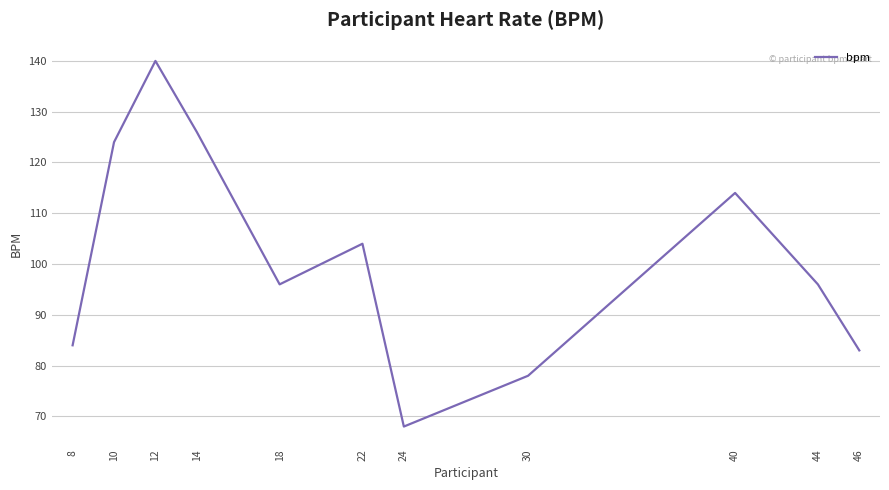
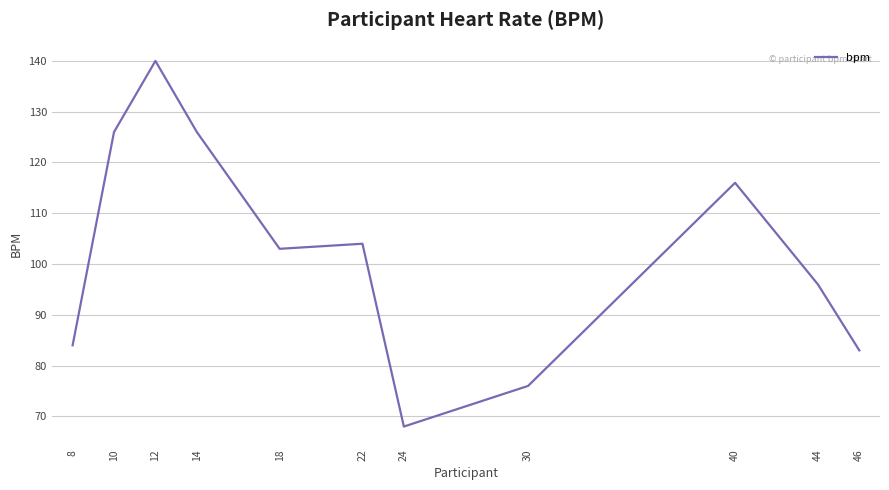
10: 124 -> 126
18: 96 -> 103
30: 78 -> 76
40: 114 -> 116
